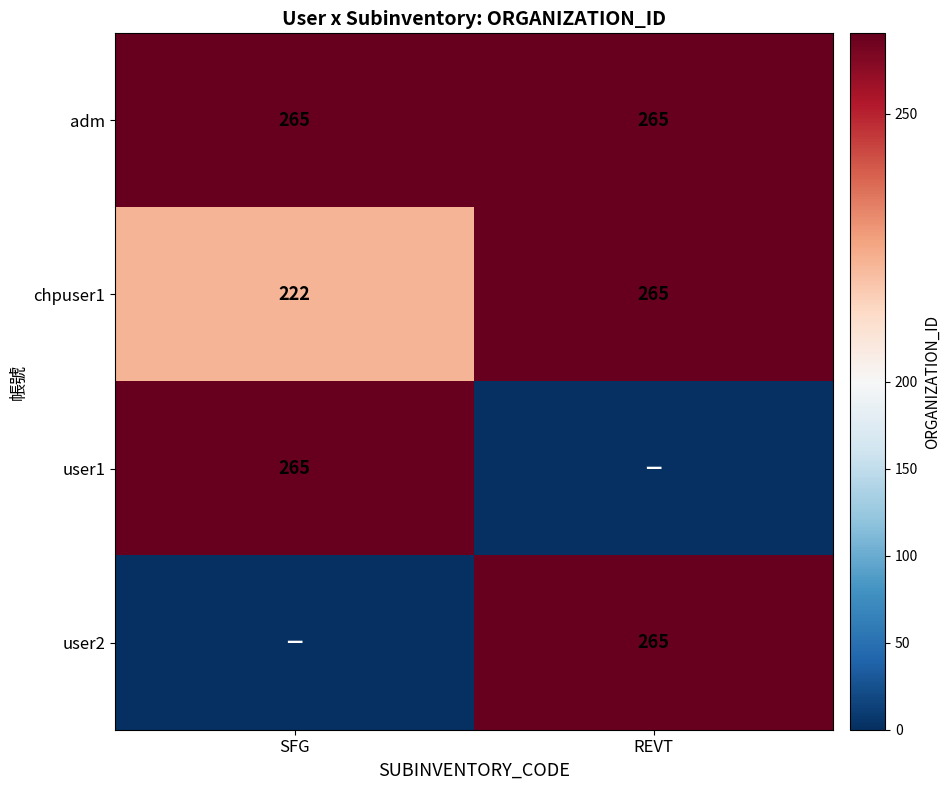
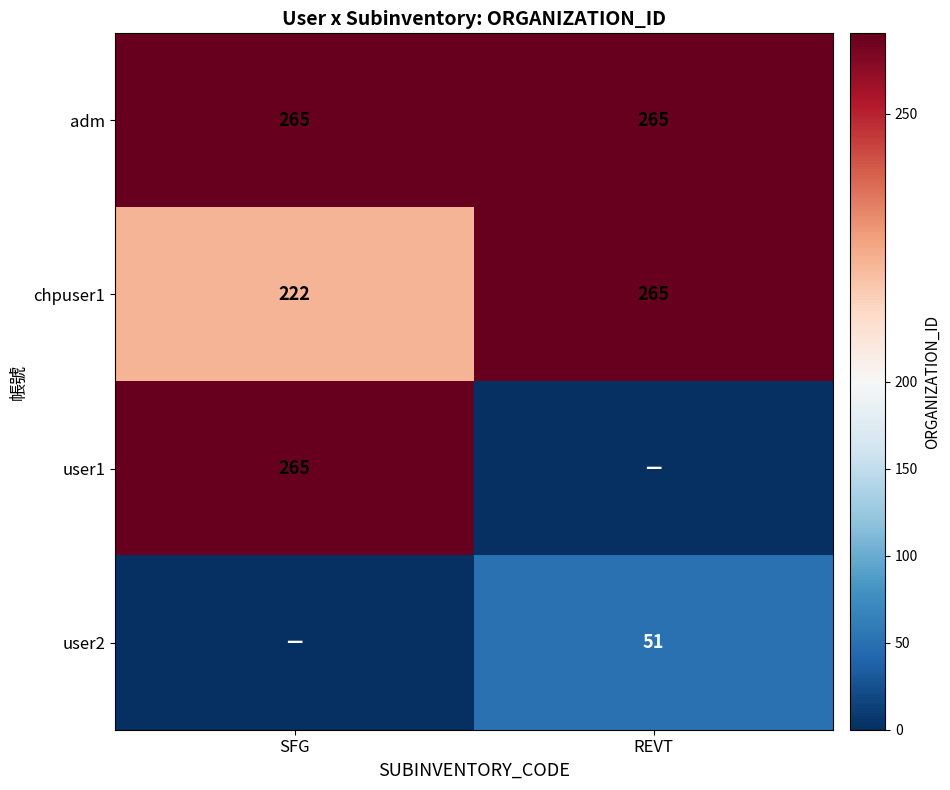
user2, REVT: 265 -> 51
